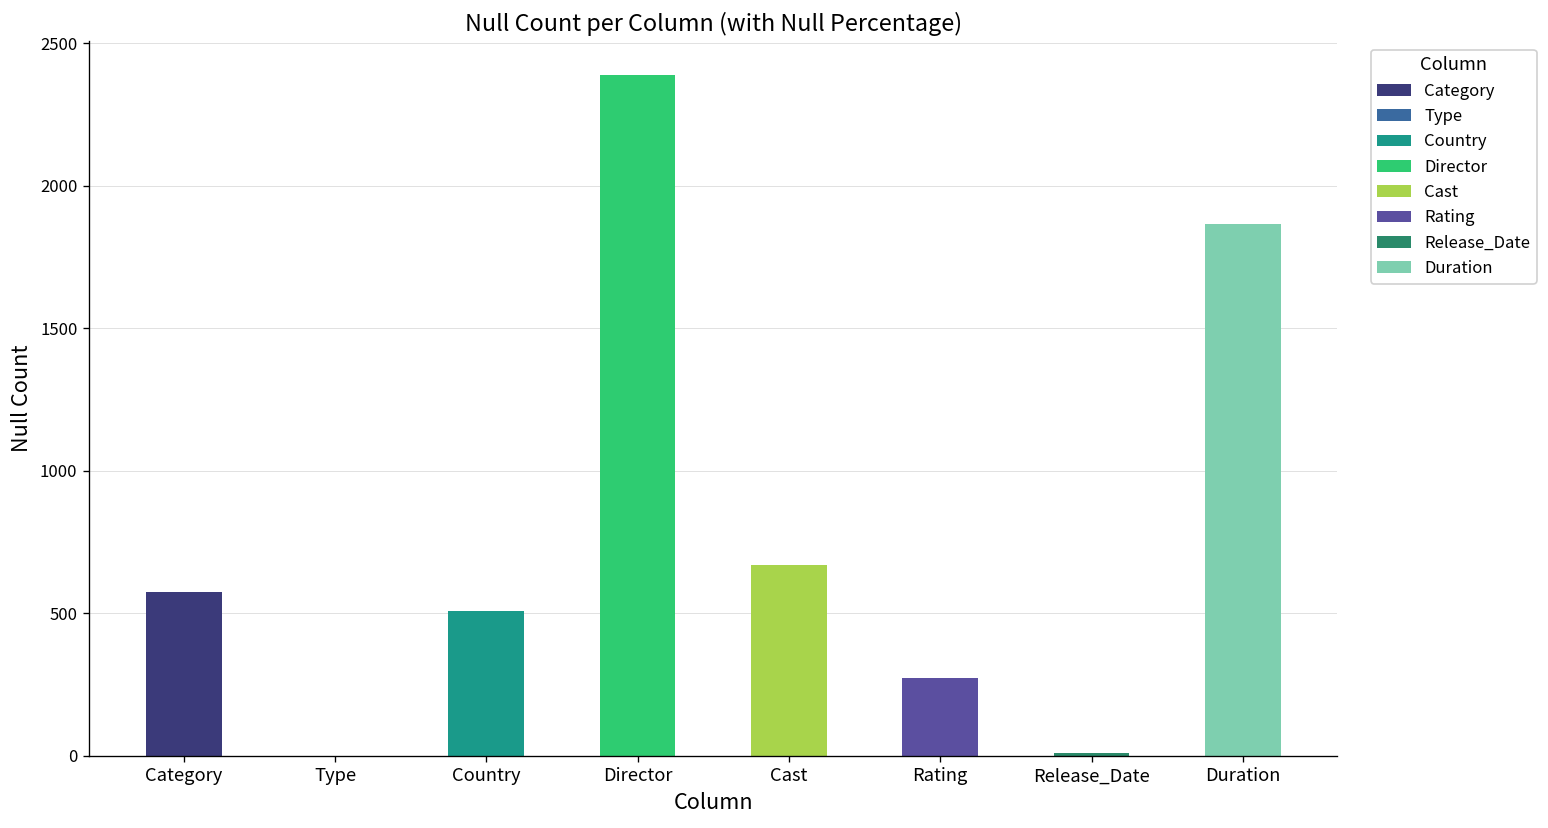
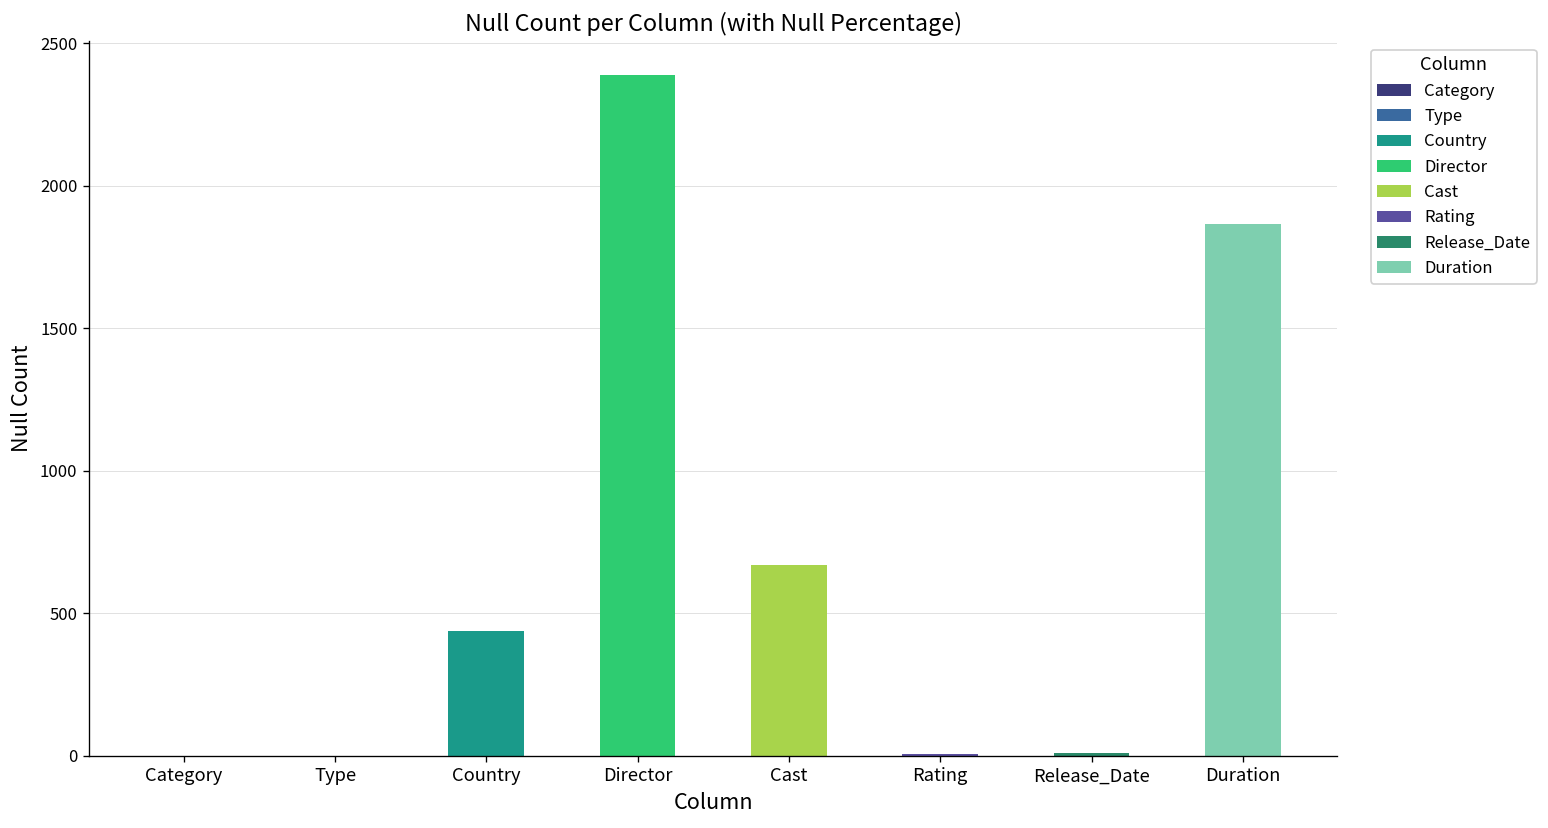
Category: 570 -> 0
Country: 510 -> 440
Rating: 270 -> 10
